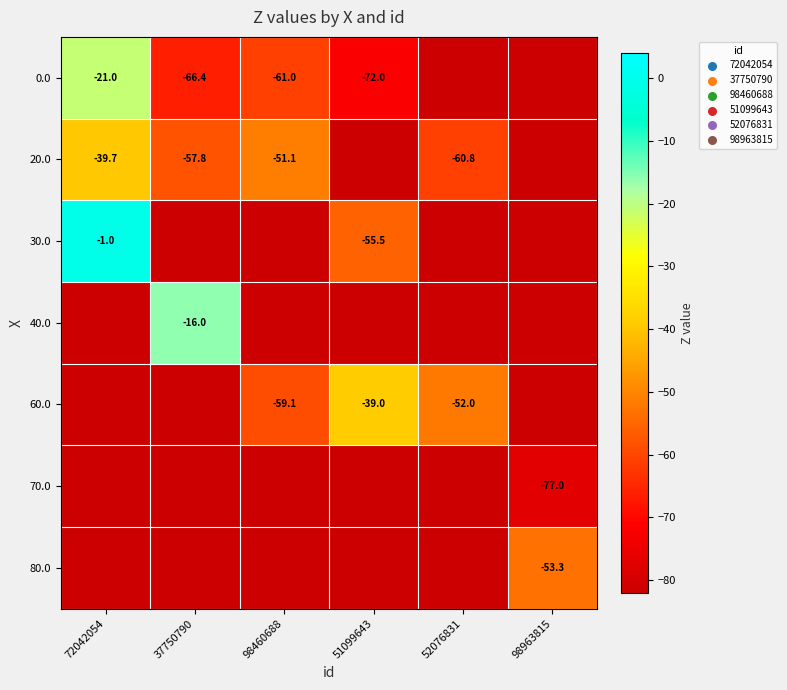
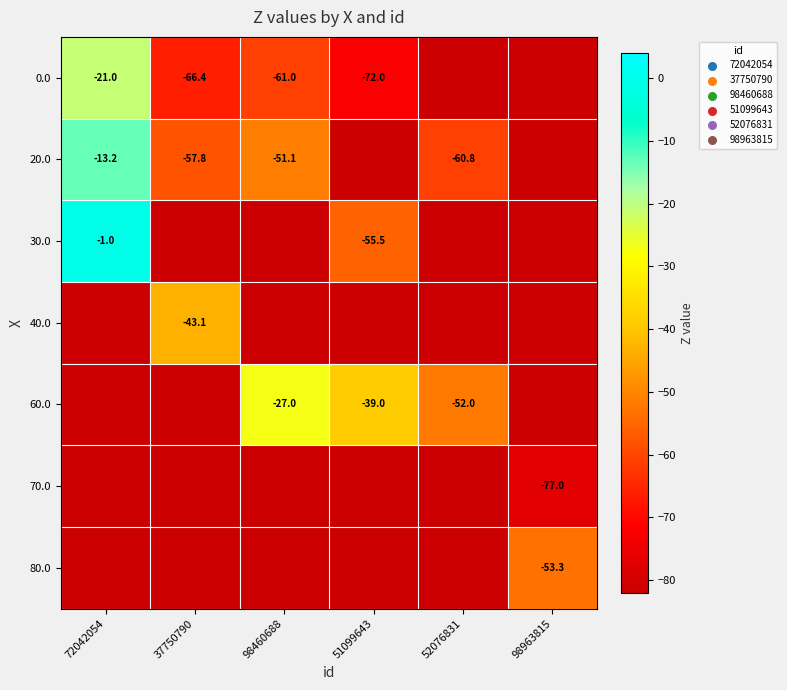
20.0, 72042054: -39.7 -> -13.2
40.0, 37750790: -16.0 -> -43.1
60.0, 98460688: -59.1 -> -27.0
